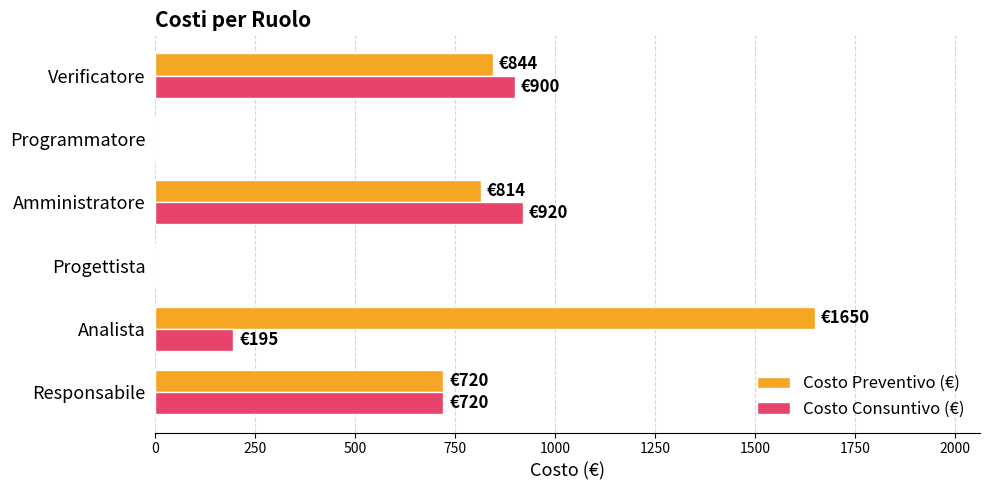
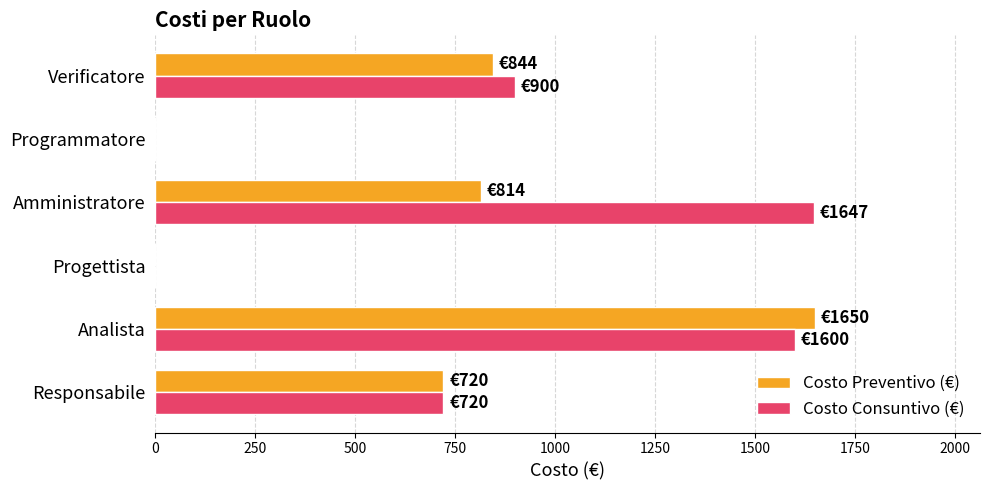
Costo Consuntivo (€), Amministratore: €920 -> €1647
Costo Consuntivo (€), Analista: €195 -> €1600
